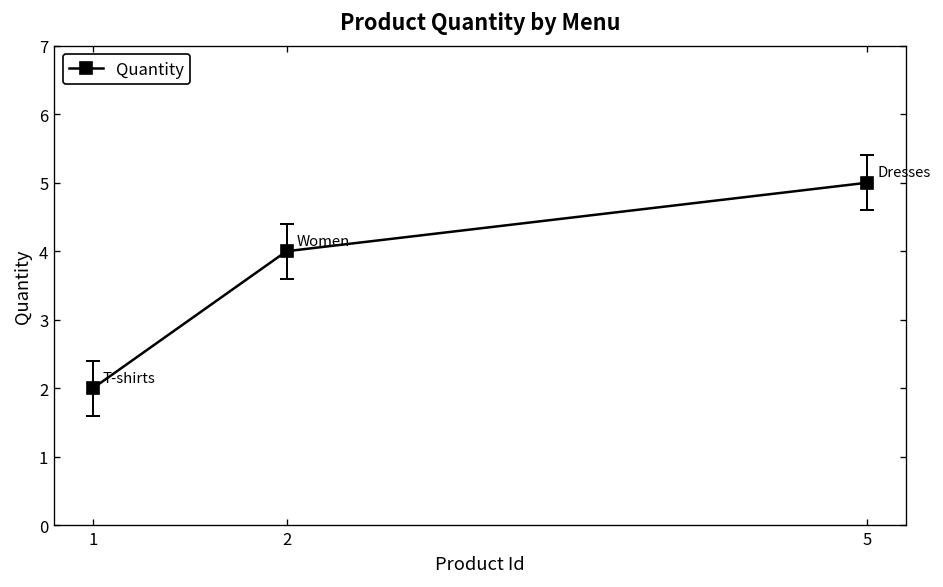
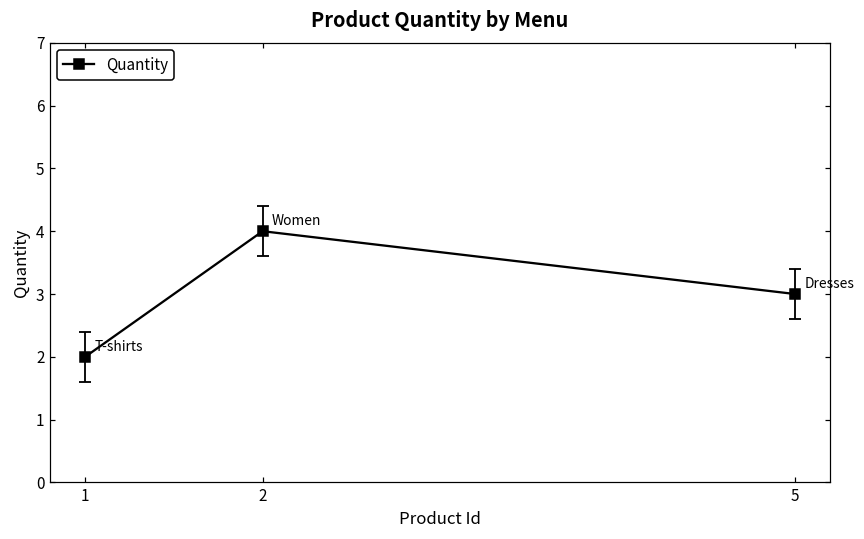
Quantity, 5: 5 -> 3
